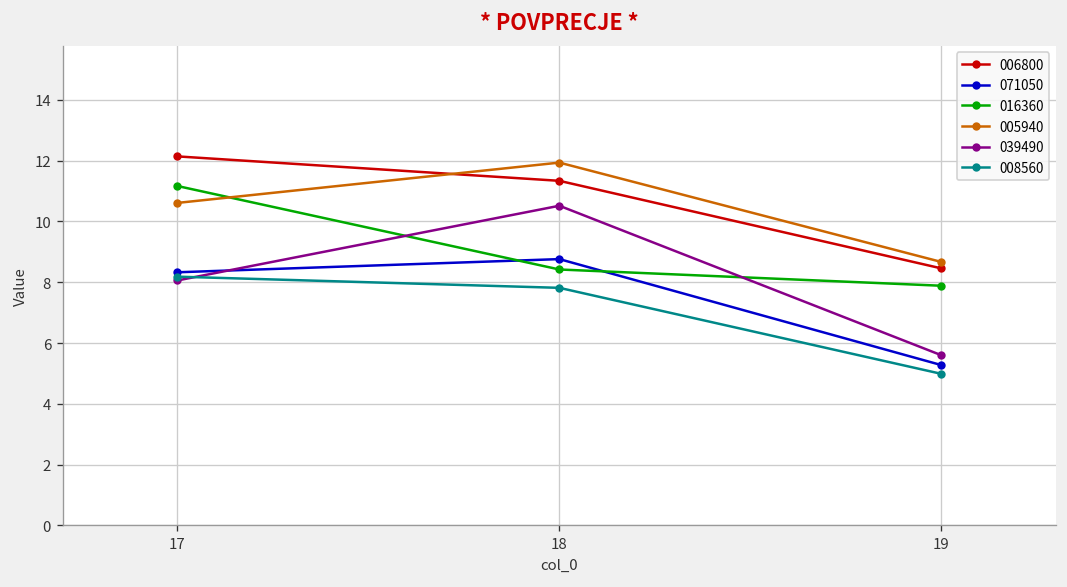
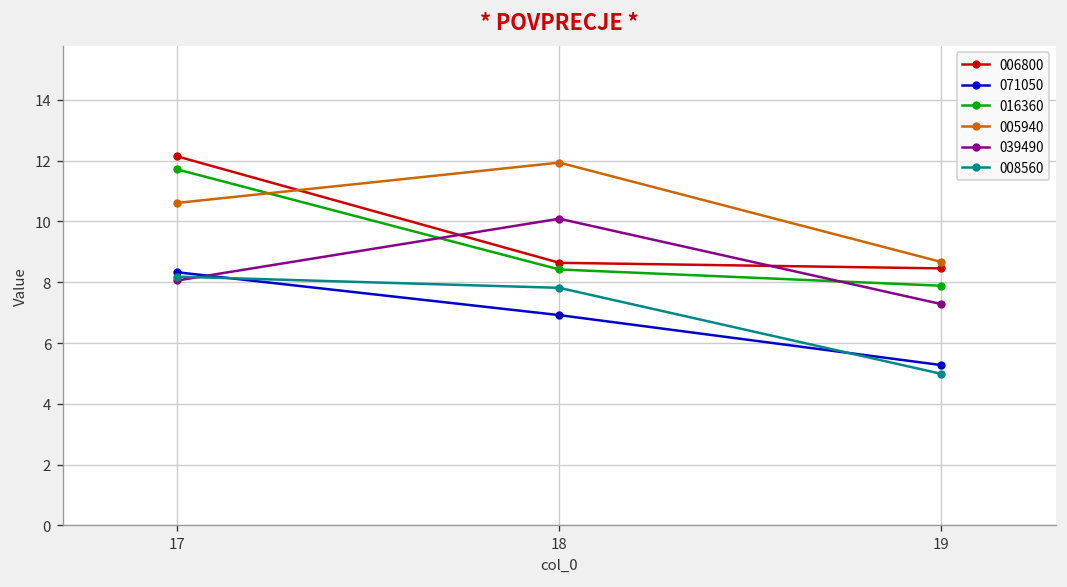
016360, 17: 11.2 -> 11.7
006800, 18: 11.3 -> 8.6
071050, 18: 8.8 -> 6.9
039490, 18: 10.5 -> 10.1
039490, 19: 5.6 -> 7.3
